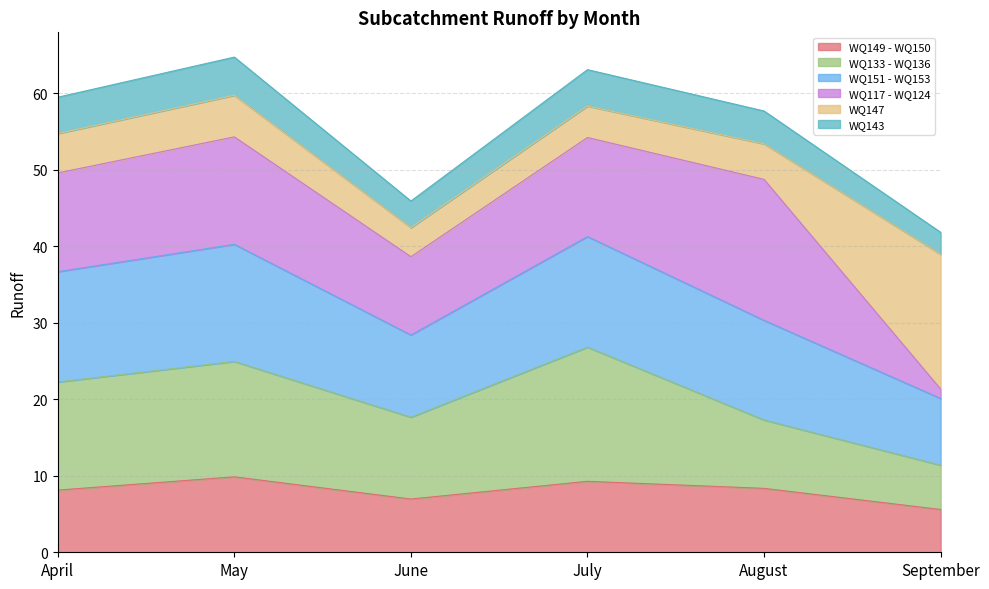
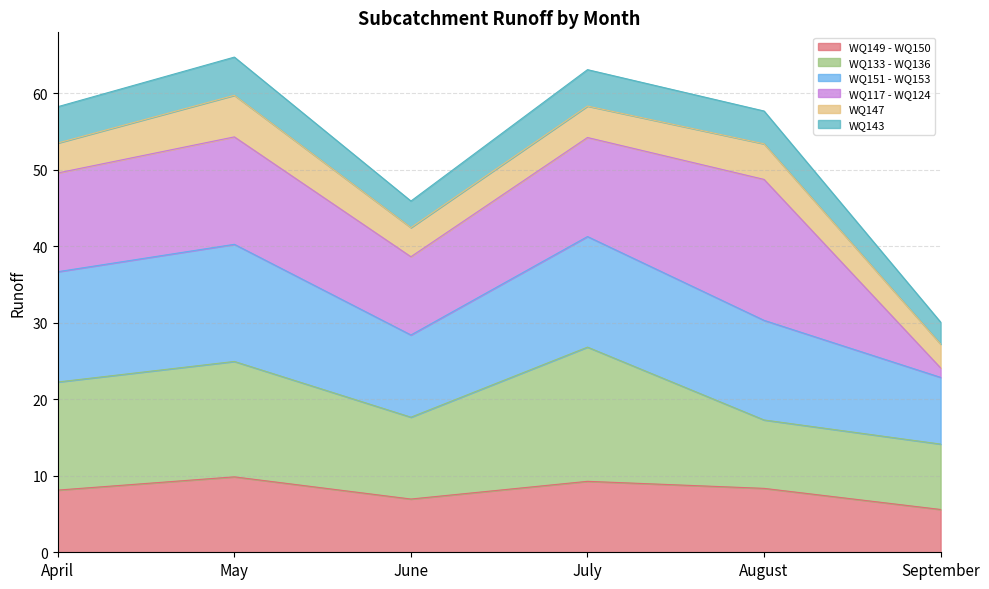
WQ147, April: 5 -> 4
WQ133 - WQ136, September: 6 -> 9
WQ147, September: 18 -> 3
